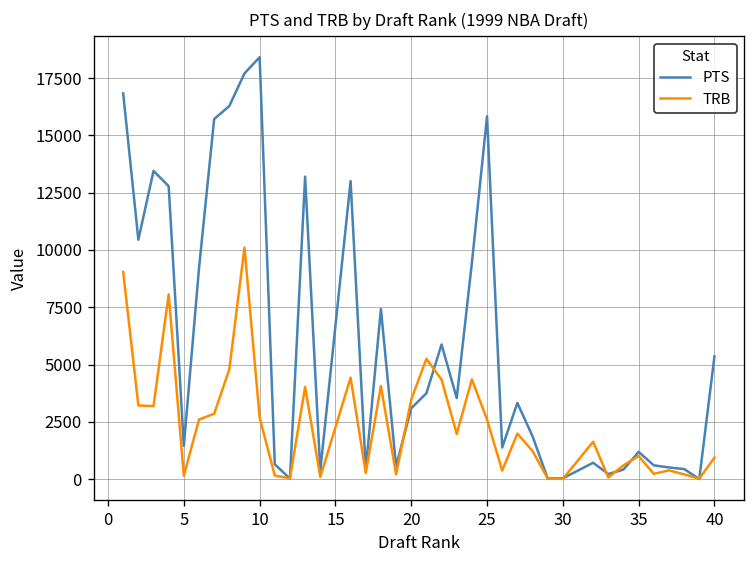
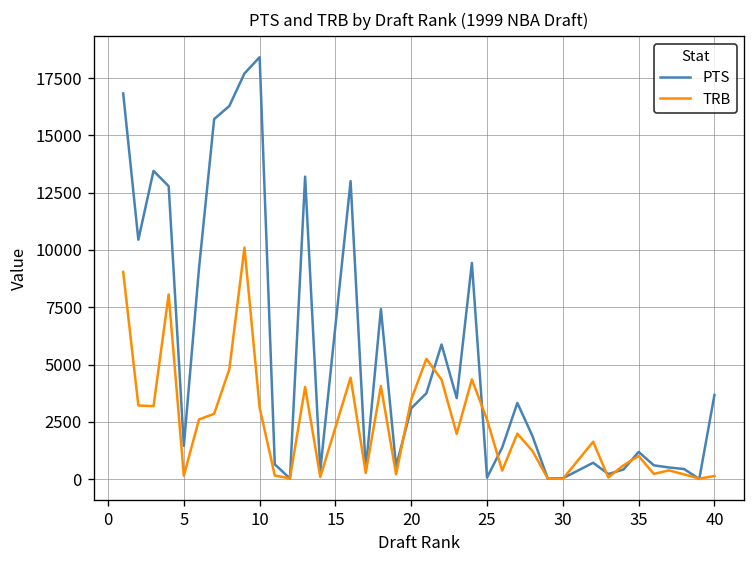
TRB, 10: 2700 -> 3100
PTS, 25: 15800 -> 100
PTS, 40: 5400 -> 3700
TRB, 40: 900 -> 100
